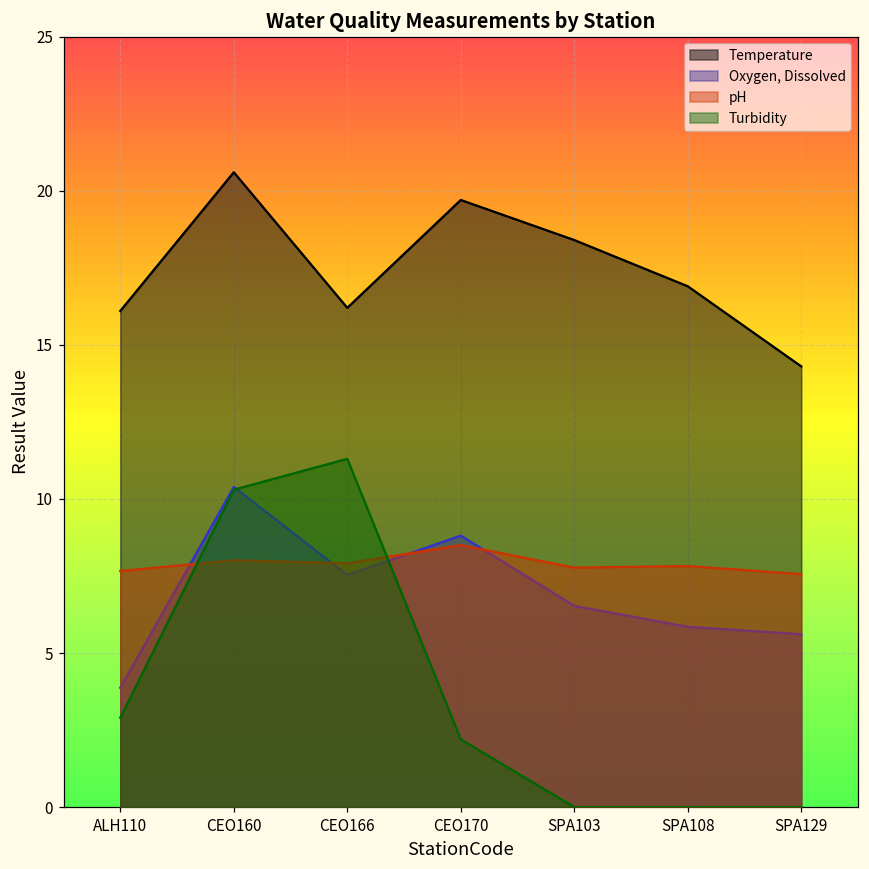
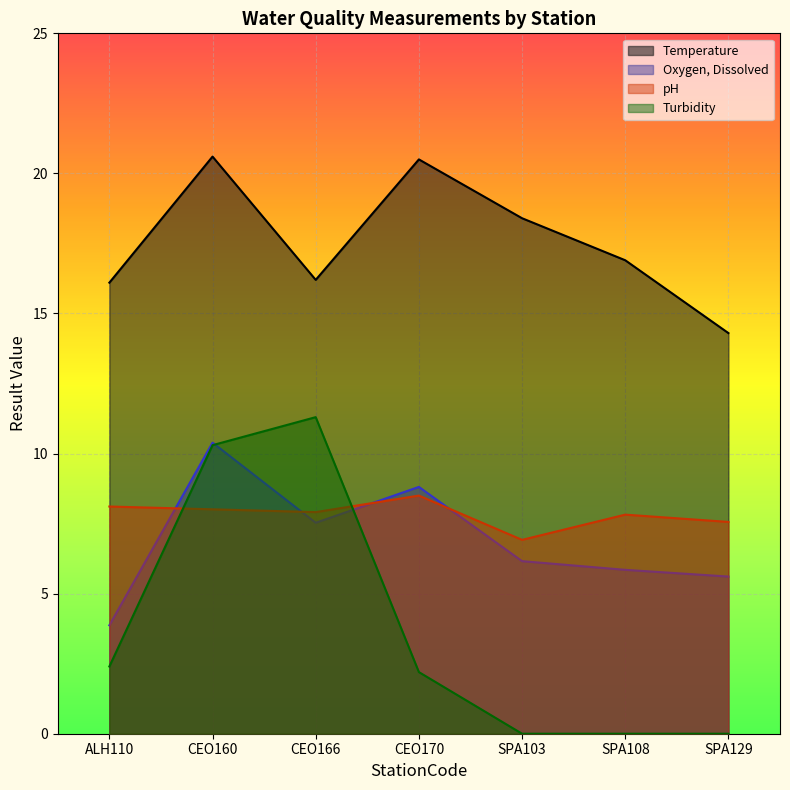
pH, ALH110: 7.7 -> 8.1
Turbidity, ALH110: 2.9 -> 2.4
Temperature, CEO170: 19.7 -> 20.5
Oxygen, Dissolved, SPA103: 6.5 -> 6.2
pH, SPA103: 7.8 -> 6.9
